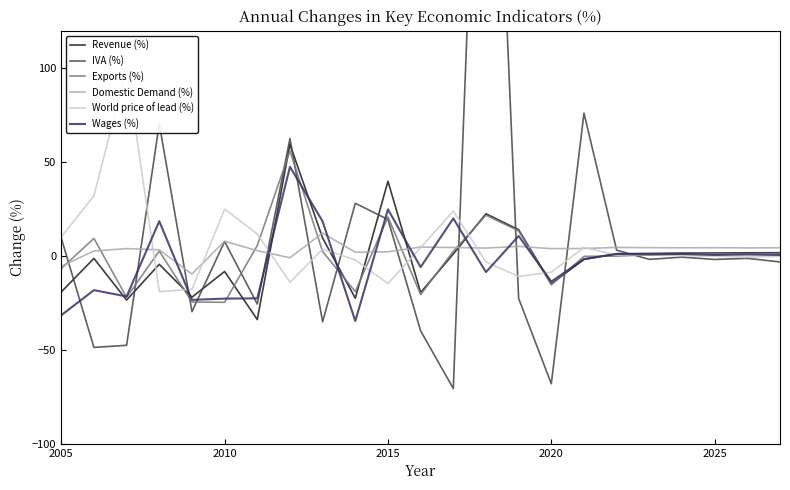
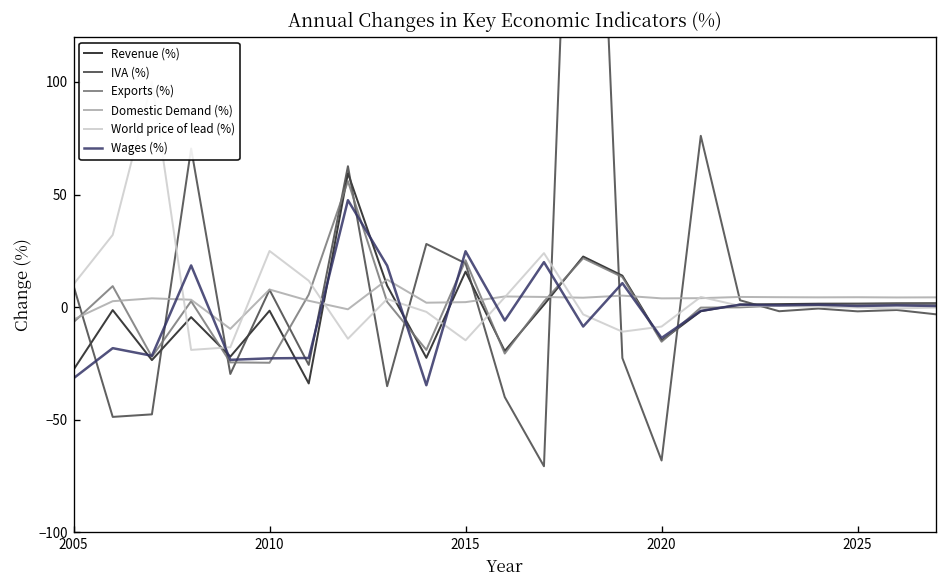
Revenue (%), 2005: -19 -> -28
Revenue (%), 2010: -8 -> -2
Revenue (%), 2015: 40 -> 16
